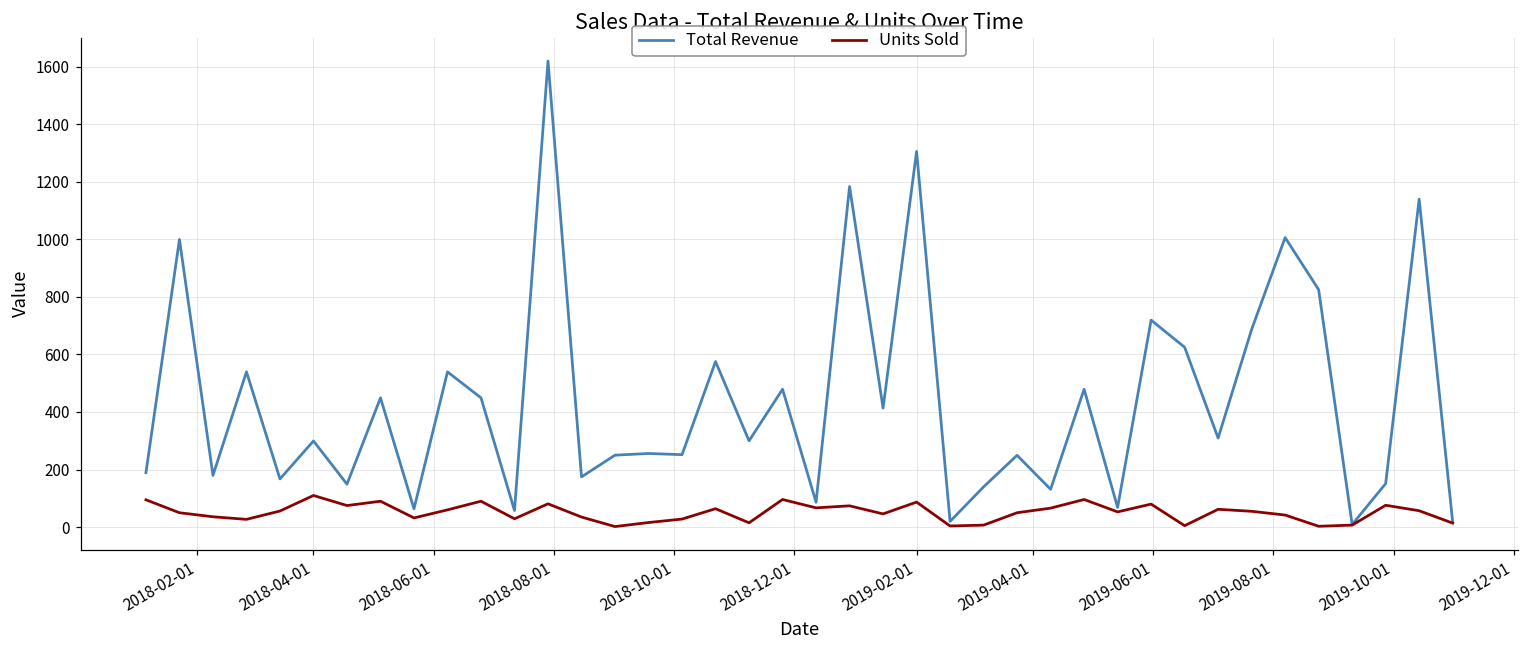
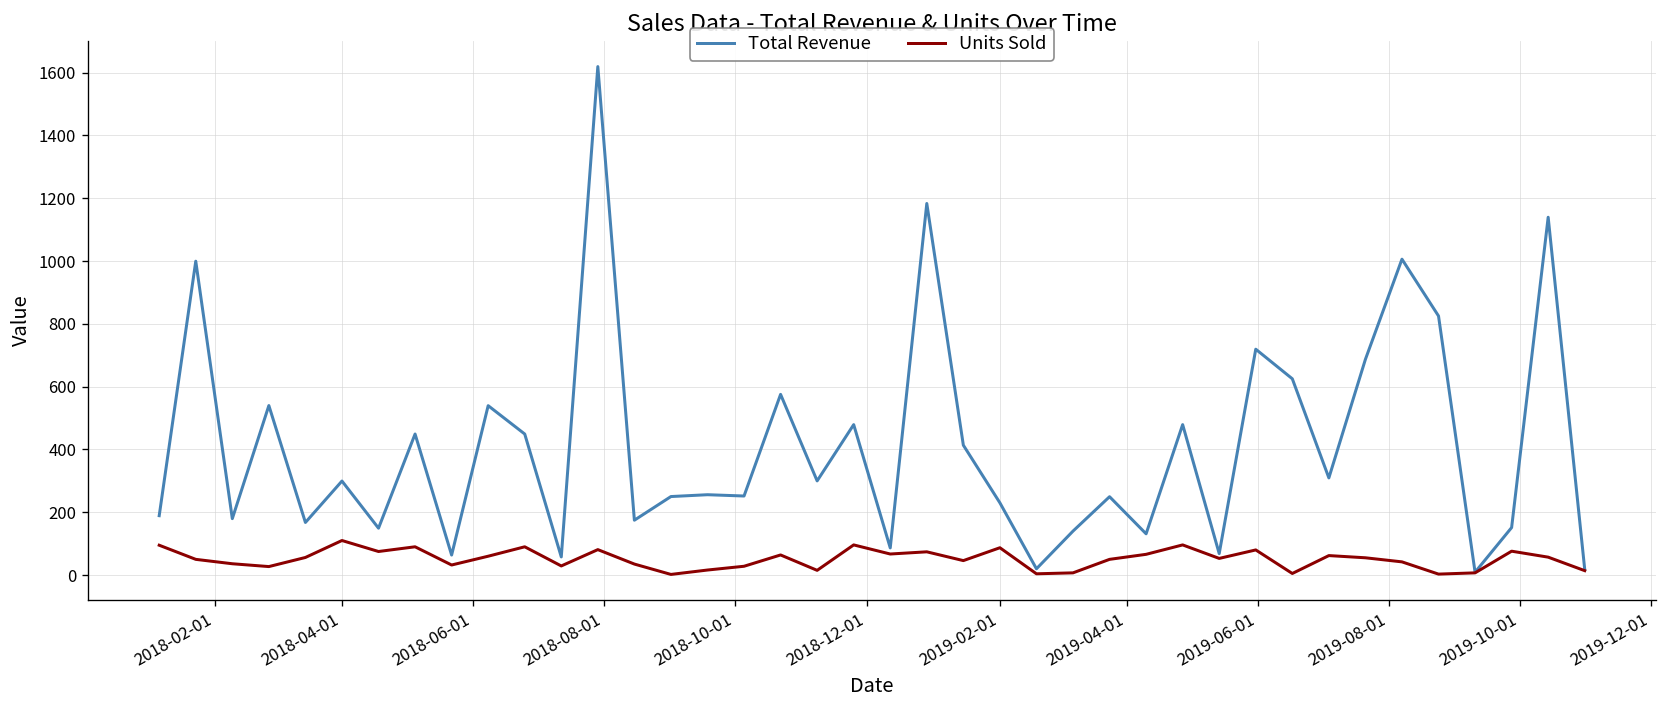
Total Revenue, 2019-02-01: 1310 -> 230
